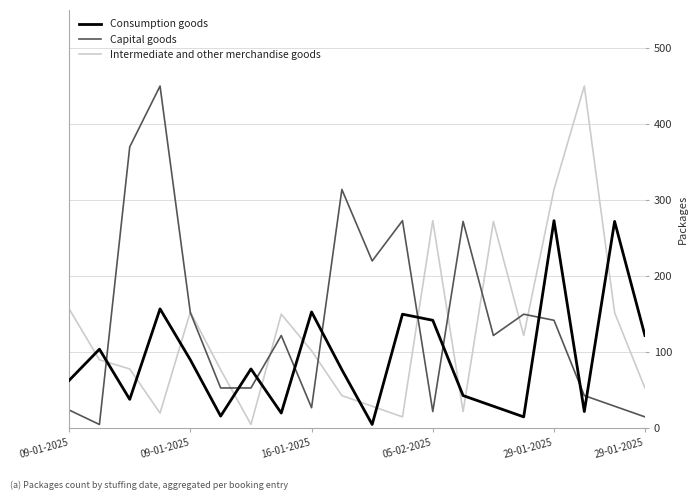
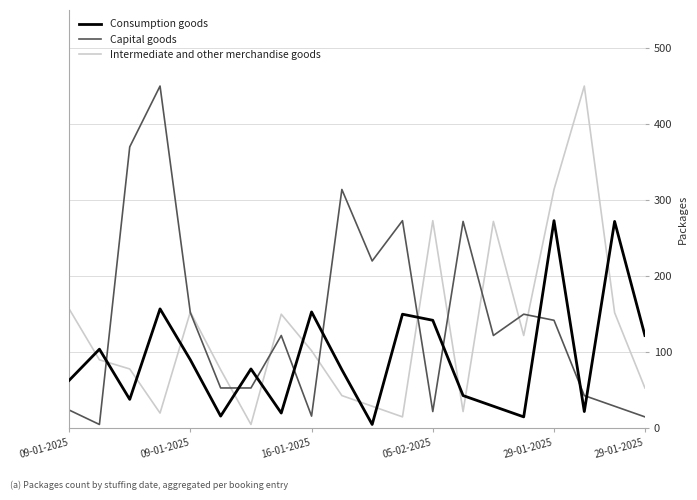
Capital goods, 16-01-2025: 30 -> 20
